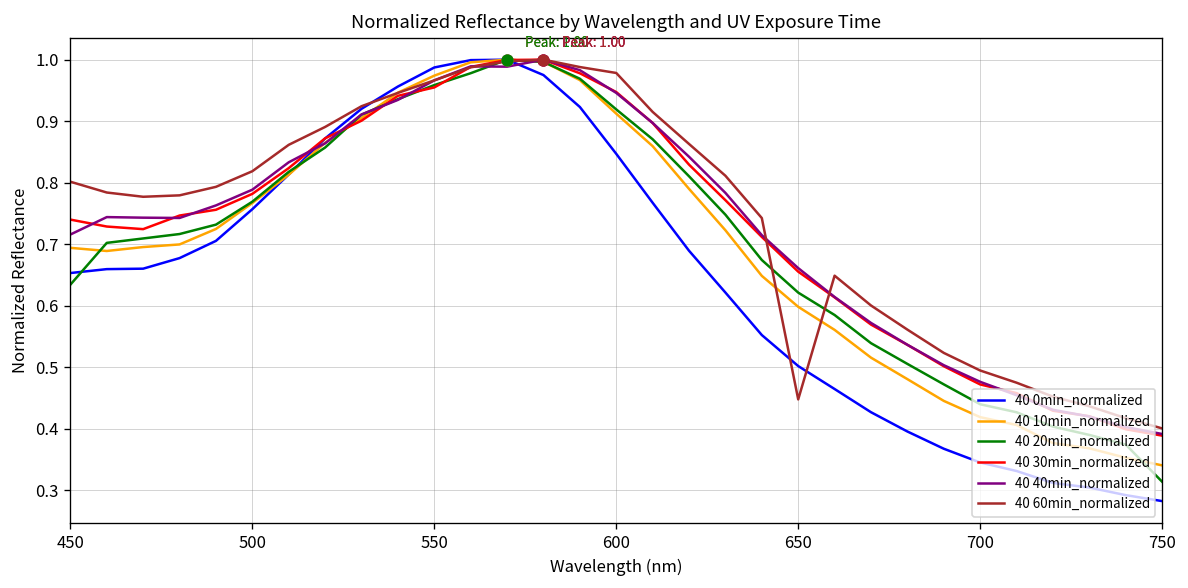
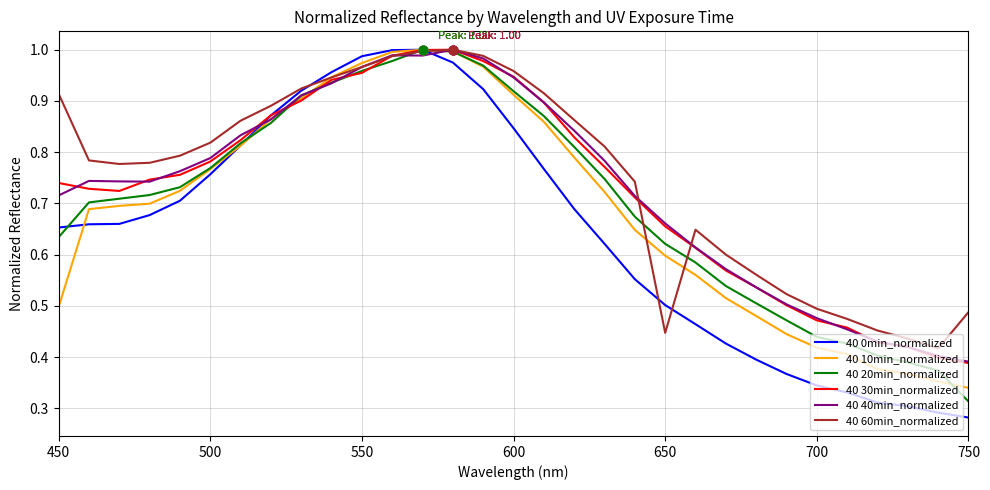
40 10min_normalized, 450: 0.69 -> 0.50
40 60min_normalized, 450: 0.80 -> 0.91
40 60min_normalized, 600: 0.98 -> 0.96
40 60min_normalized, 750: 0.40 -> 0.49
